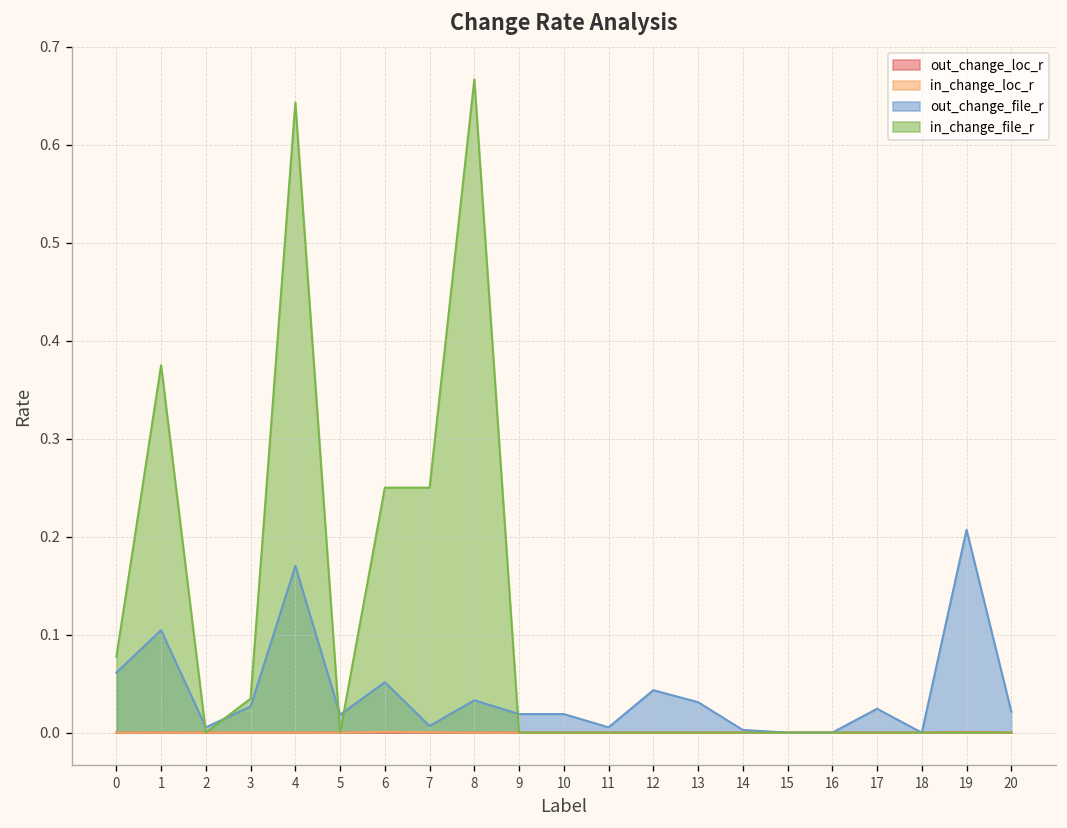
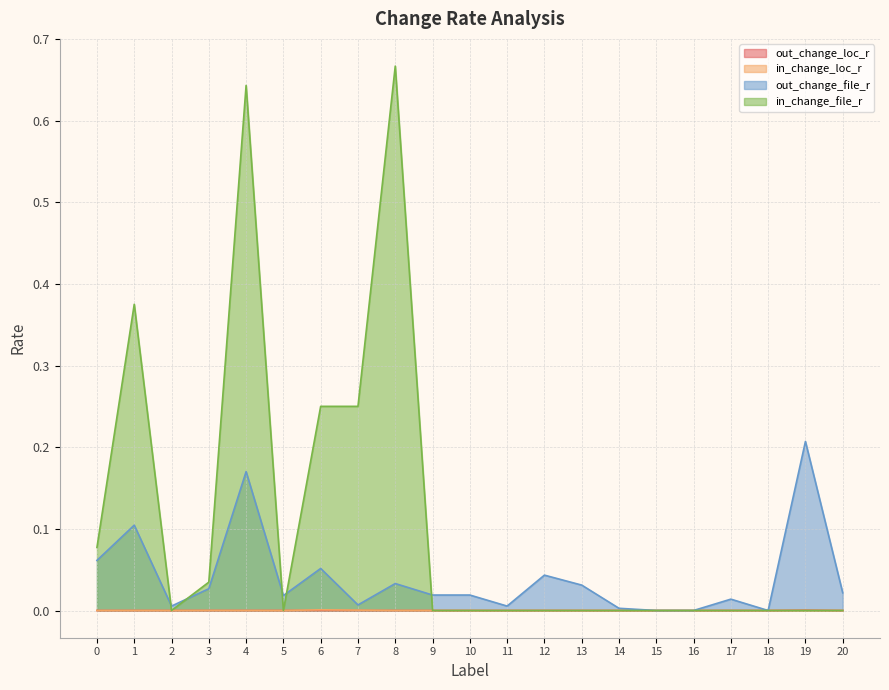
out_change_file_r, 17: 0.02 -> 0.01
